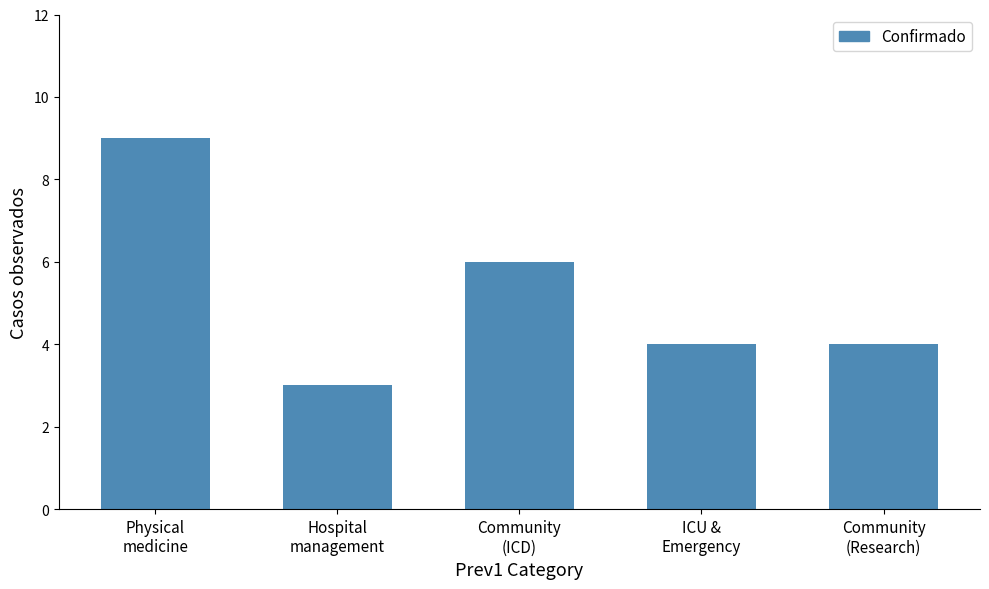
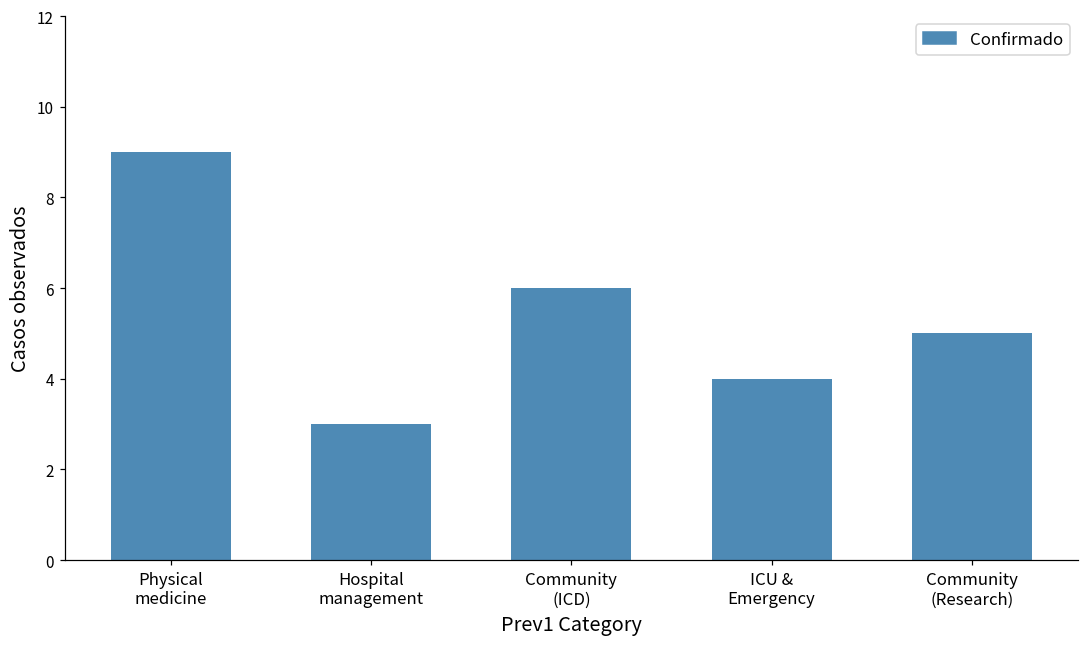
Community (Research): 4 -> 5
